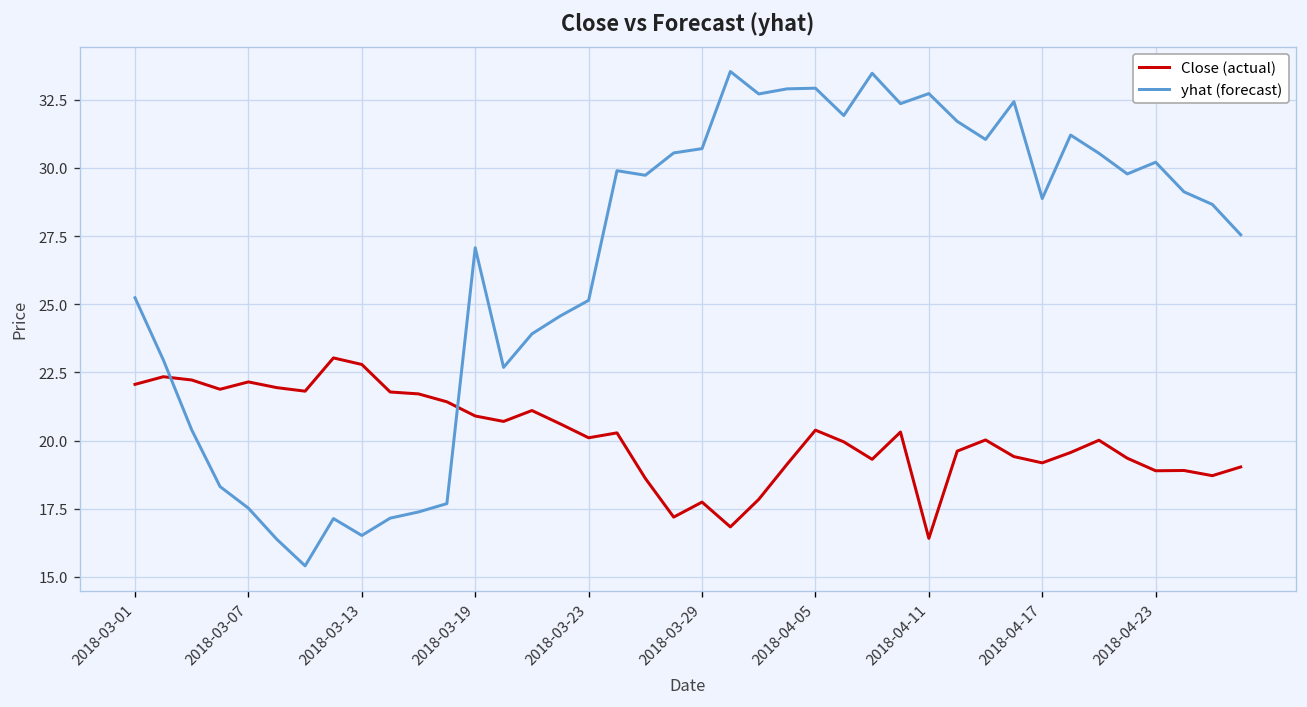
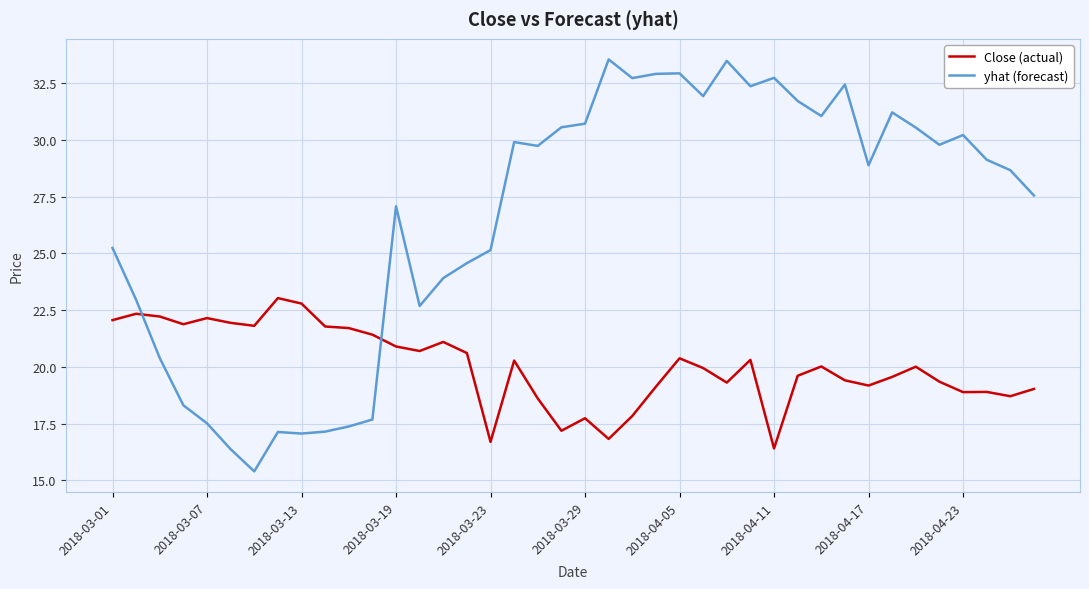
yhat (forecast), 2018-03-13: 16.5 -> 17.1
Close (actual), 2018-03-23: 20.1 -> 16.7
